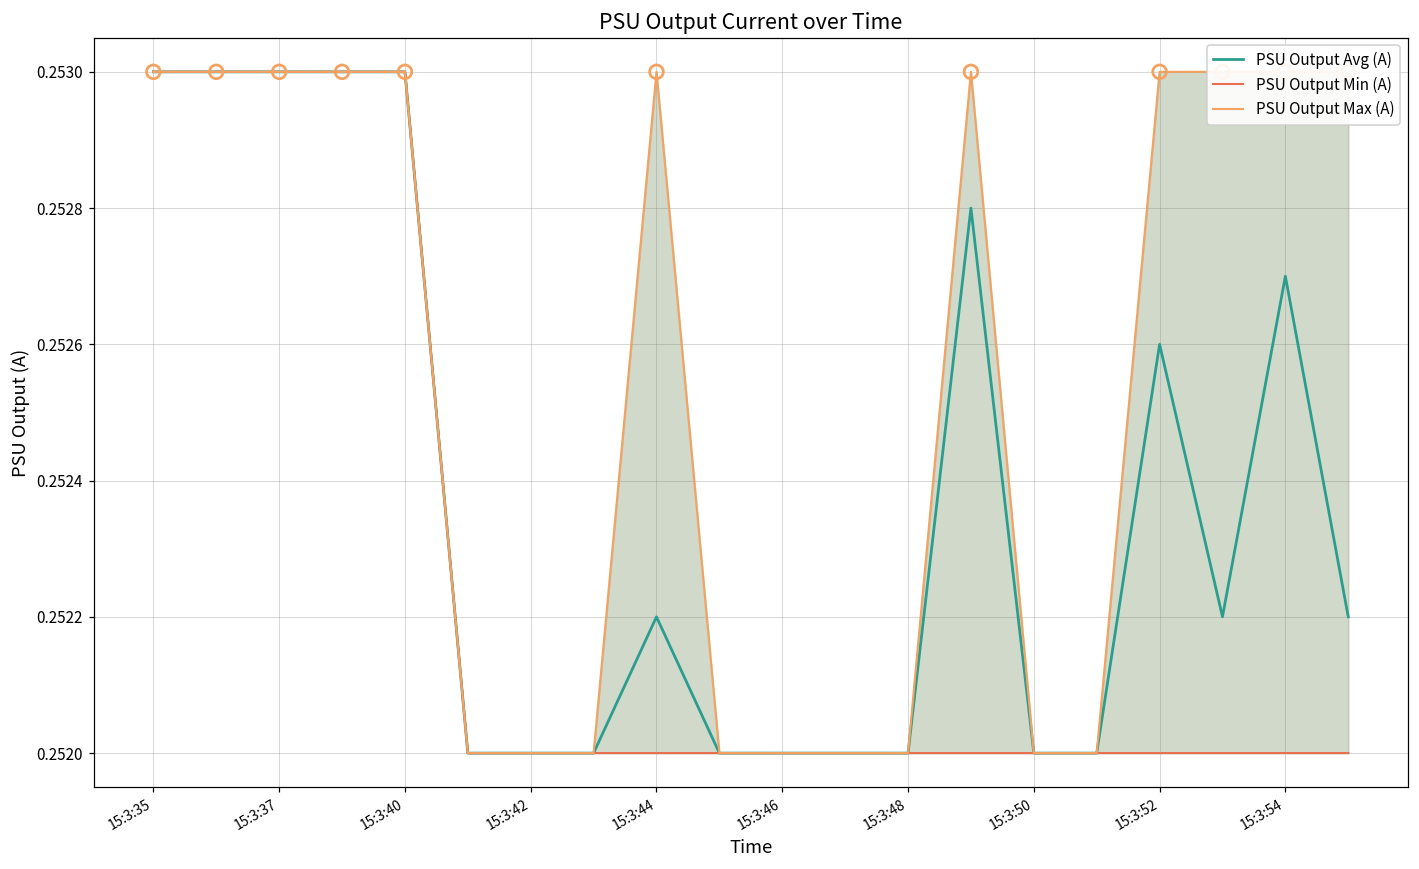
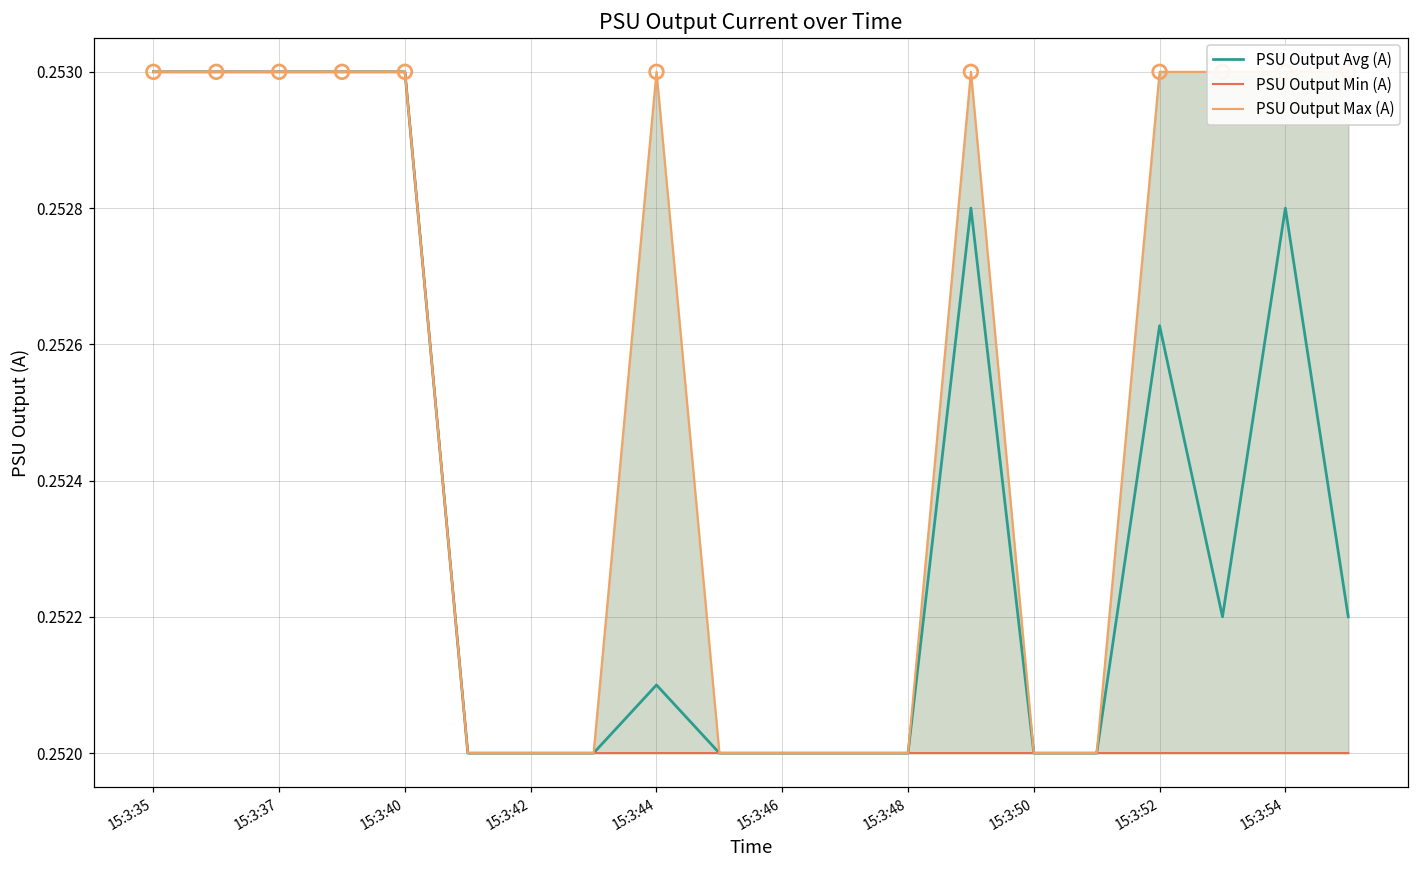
PSU Output Avg (A), 15:3:44: 0.2522 -> 0.2521
PSU Output Avg (A), 15:3:52: 0.25260 -> 0.25263
PSU Output Avg (A), 15:3:54: 0.2527 -> 0.2528
